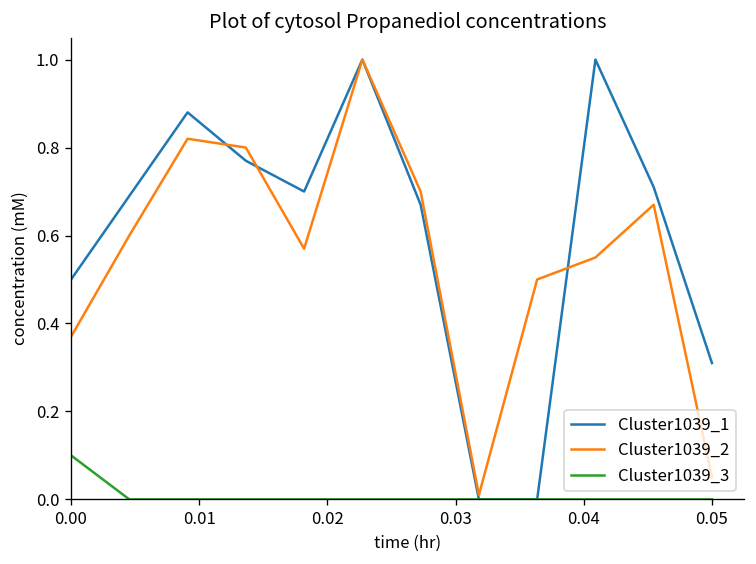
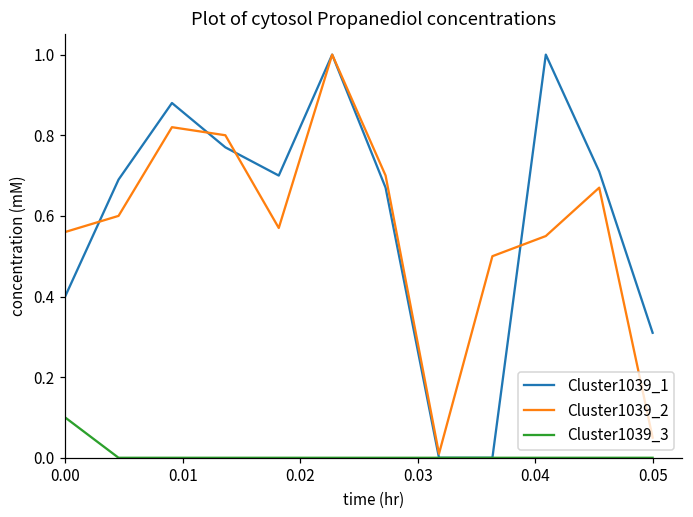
Cluster1039_1, 0.00: 0.5 -> 0.4
Cluster1039_2, 0.00: 0.37 -> 0.56
